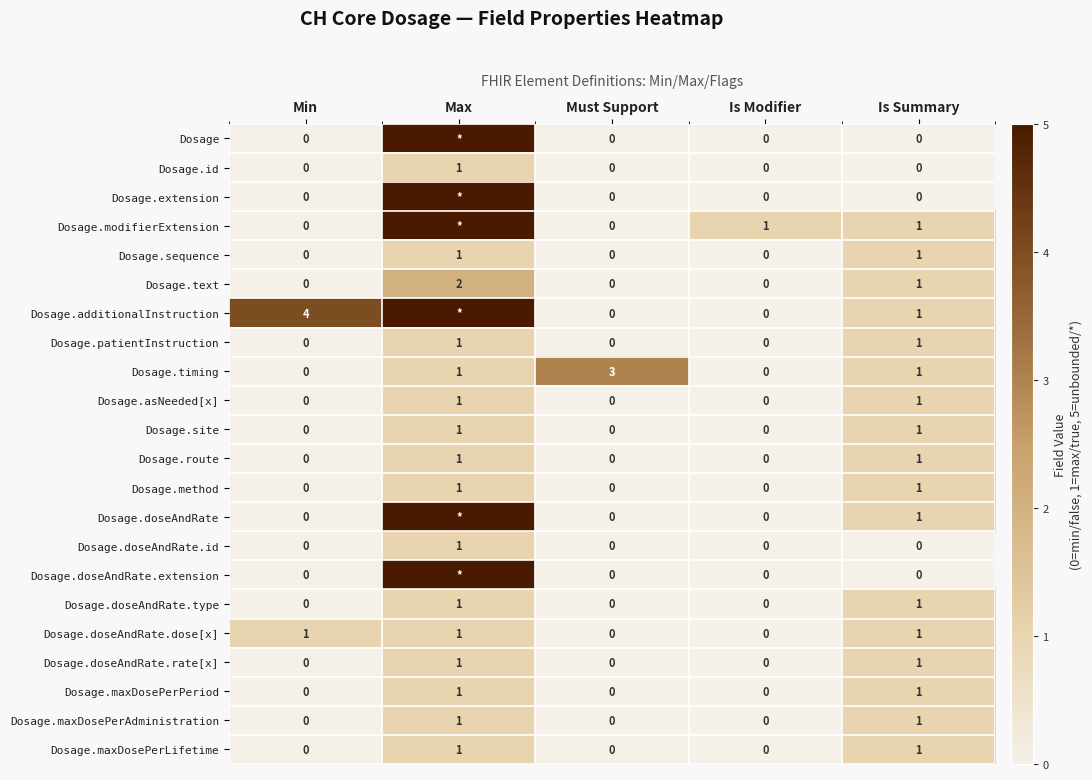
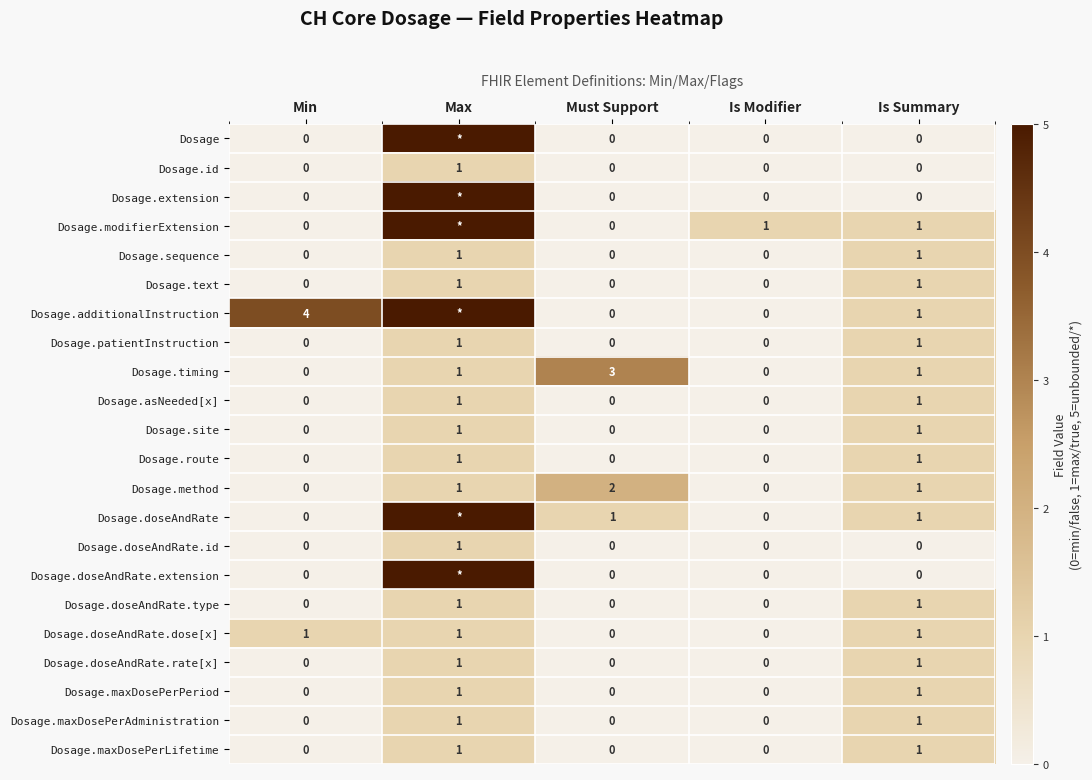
Dosage.text, Max: 2 -> 1
Dosage.method, Must Support: 0 -> 2
Dosage.doseAndRate, Must Support: 0 -> 1
